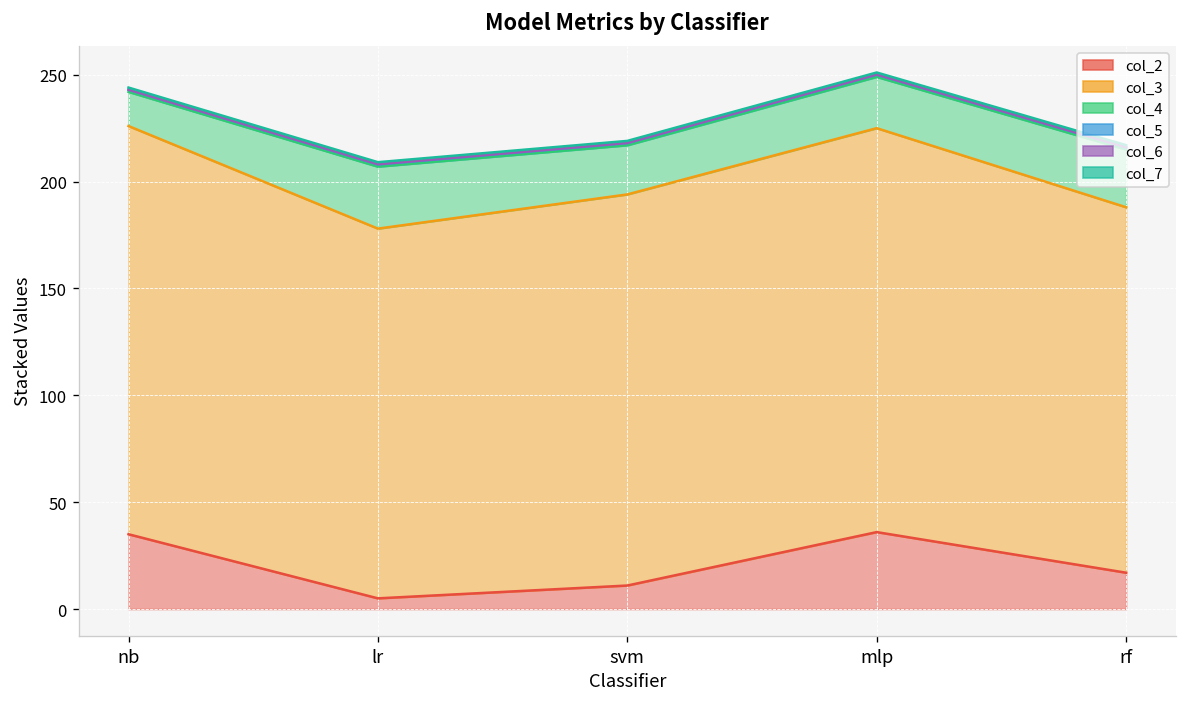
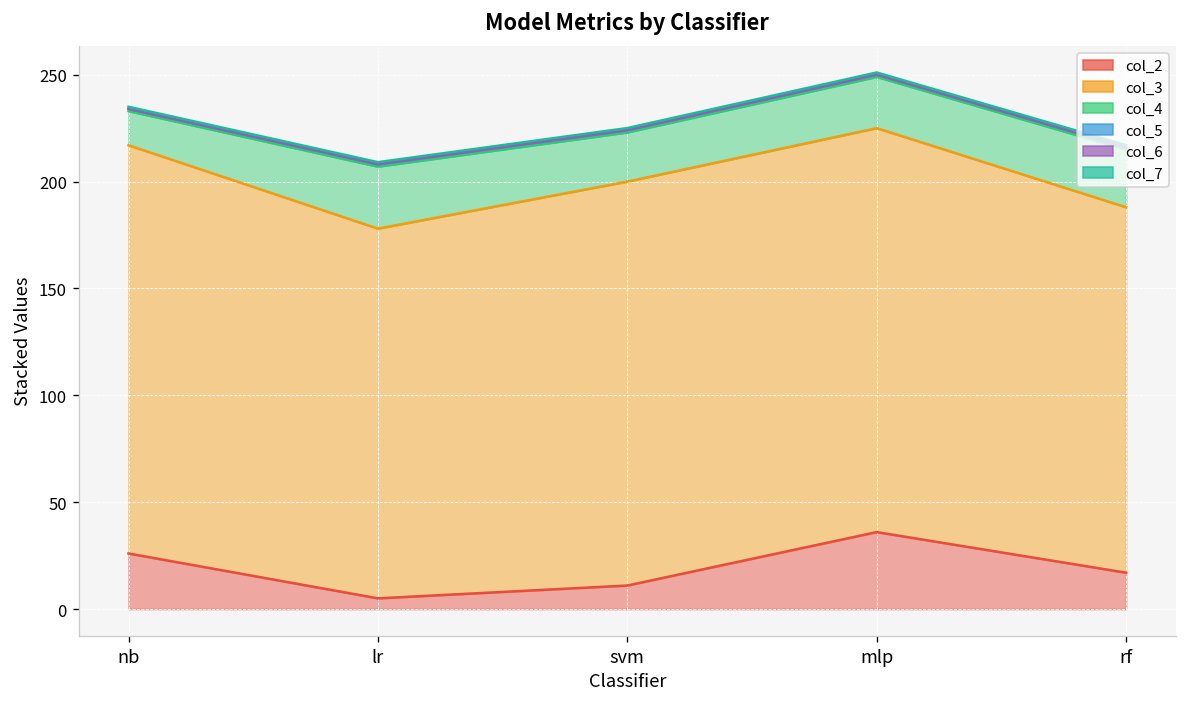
col_2, nb: 35 -> 26
col_3, svm: 183 -> 189
